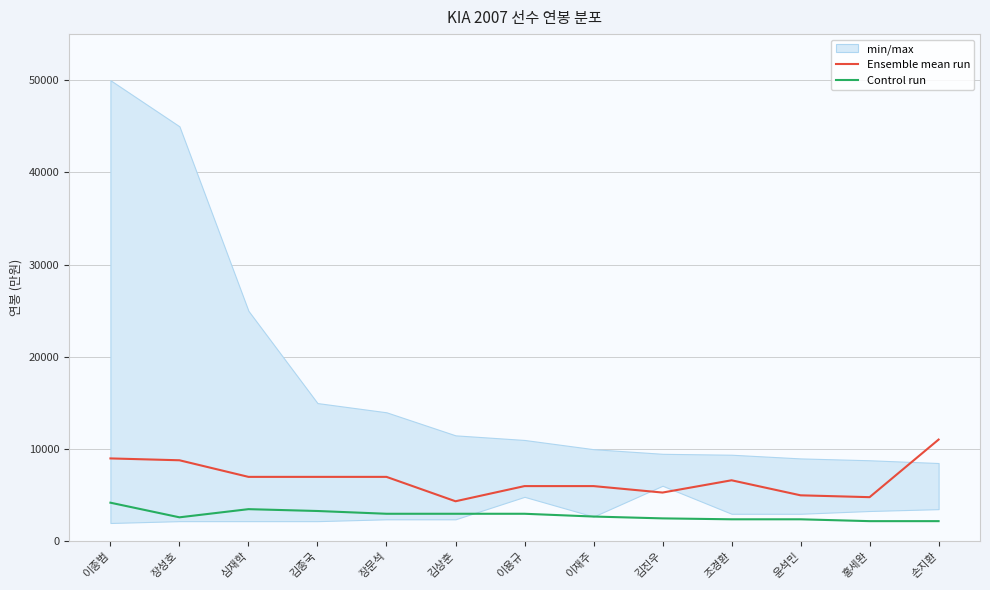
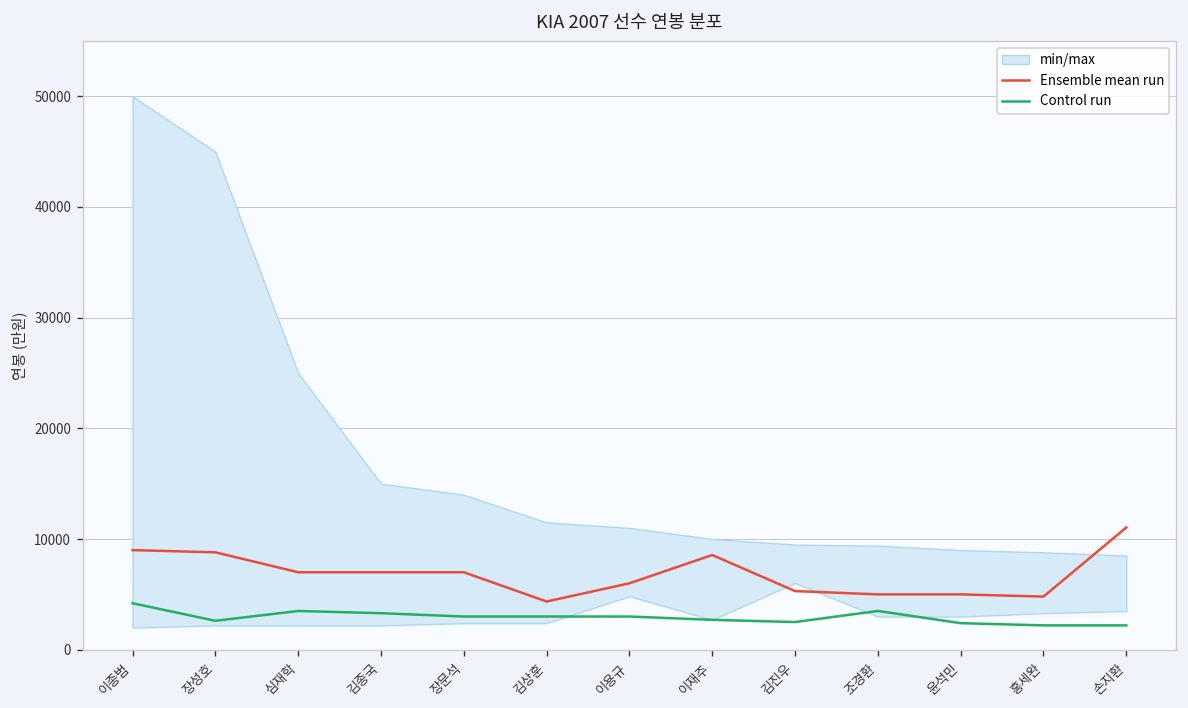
Ensemble mean run, 이재주: 6000 -> 9000
Ensemble mean run, 조경환: 7000 -> 5000
Control run, 조경환: 2000 -> 4000
